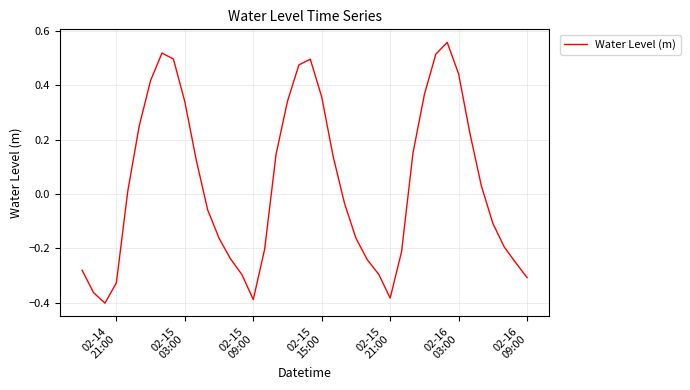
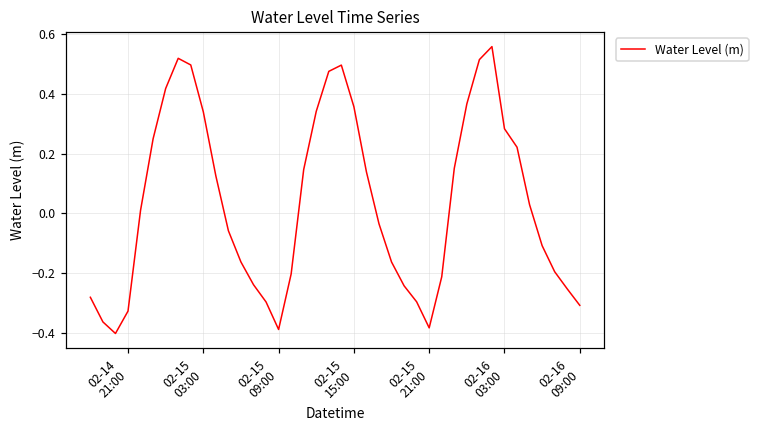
02-16 03:00: 0.44 -> 0.28
